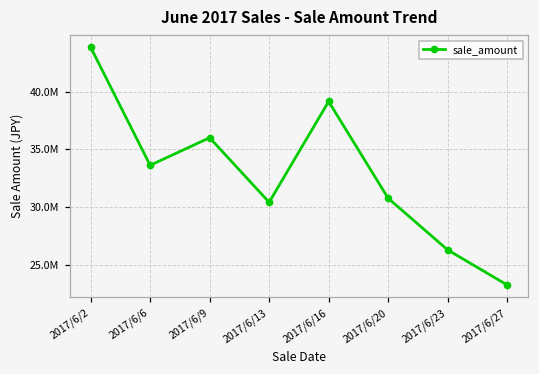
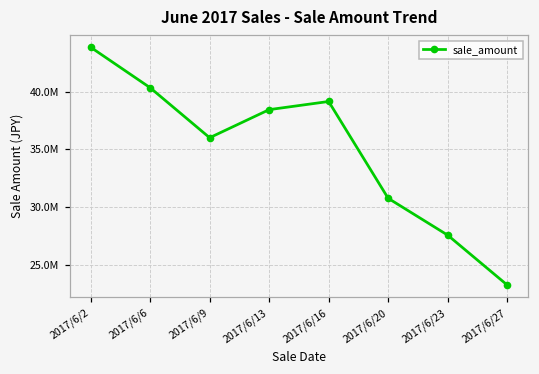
2017/6/6: 33600000 -> 40400000
2017/6/13: 30400000 -> 38500000
2017/6/23: 26300000 -> 27600000
